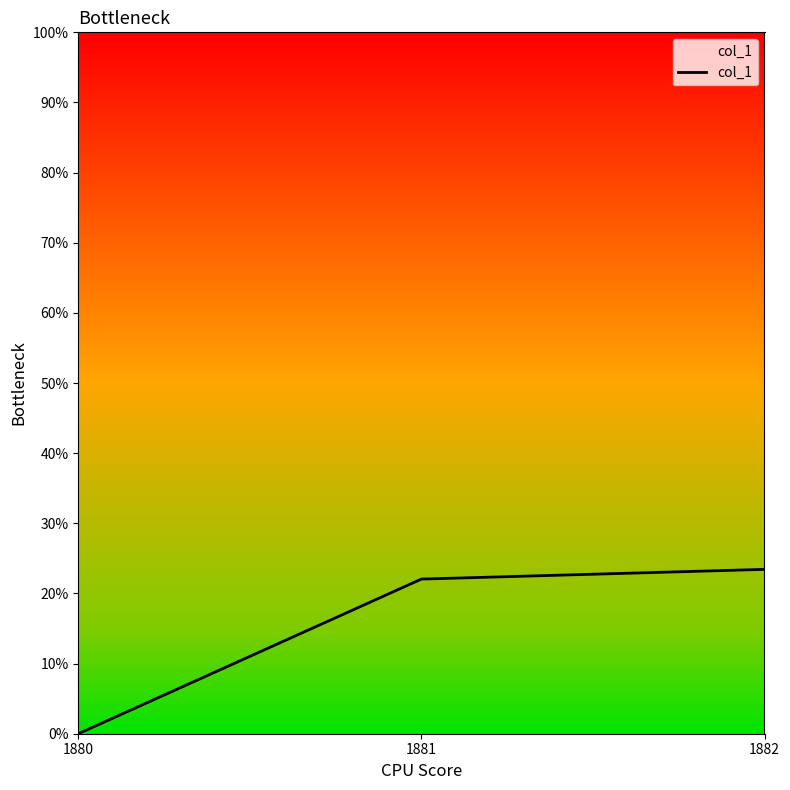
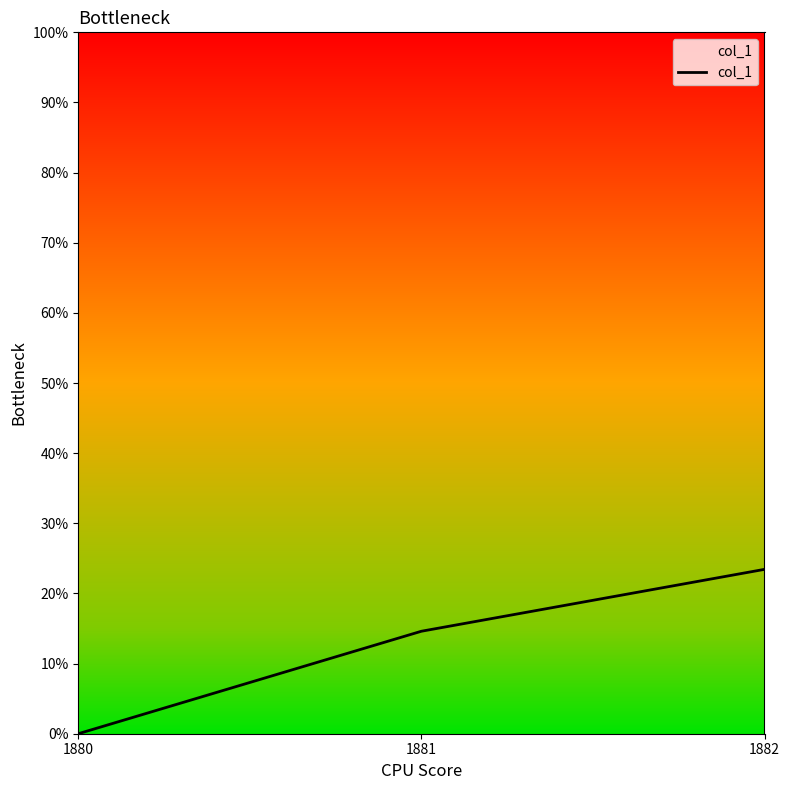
1881: 22% -> 15%
